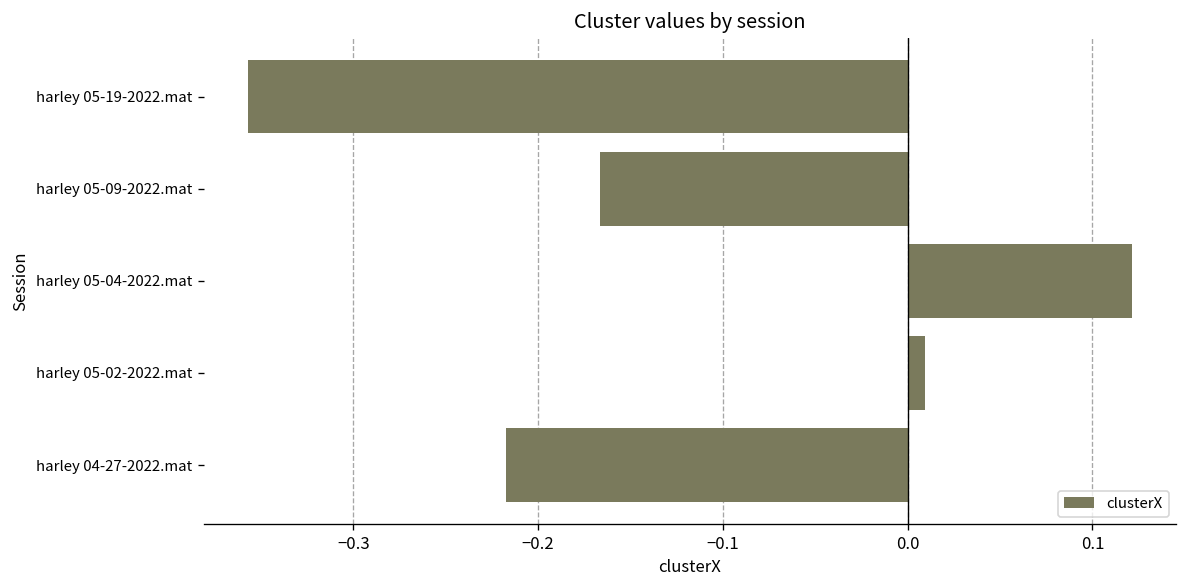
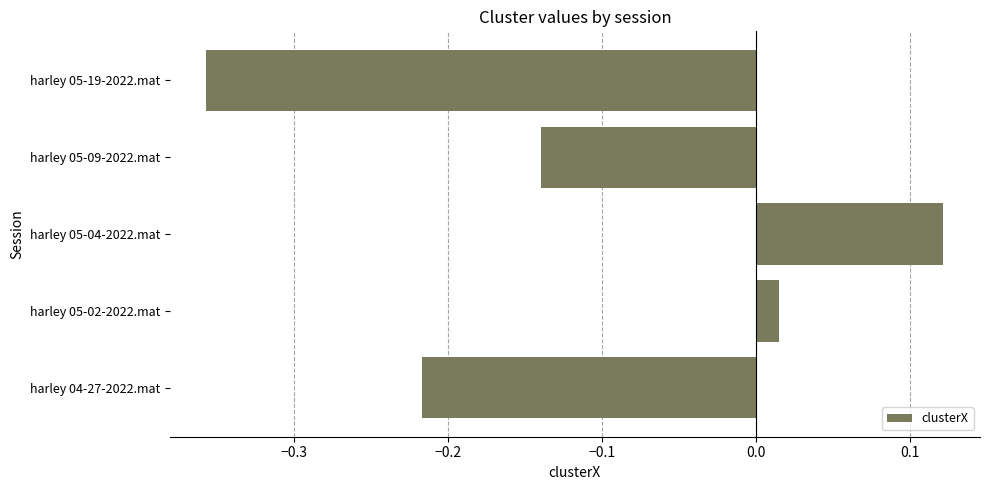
harley 05-09-2022.mat: -0.166 -> -0.140
harley 05-02-2022.mat: 0.009 -> 0.015
